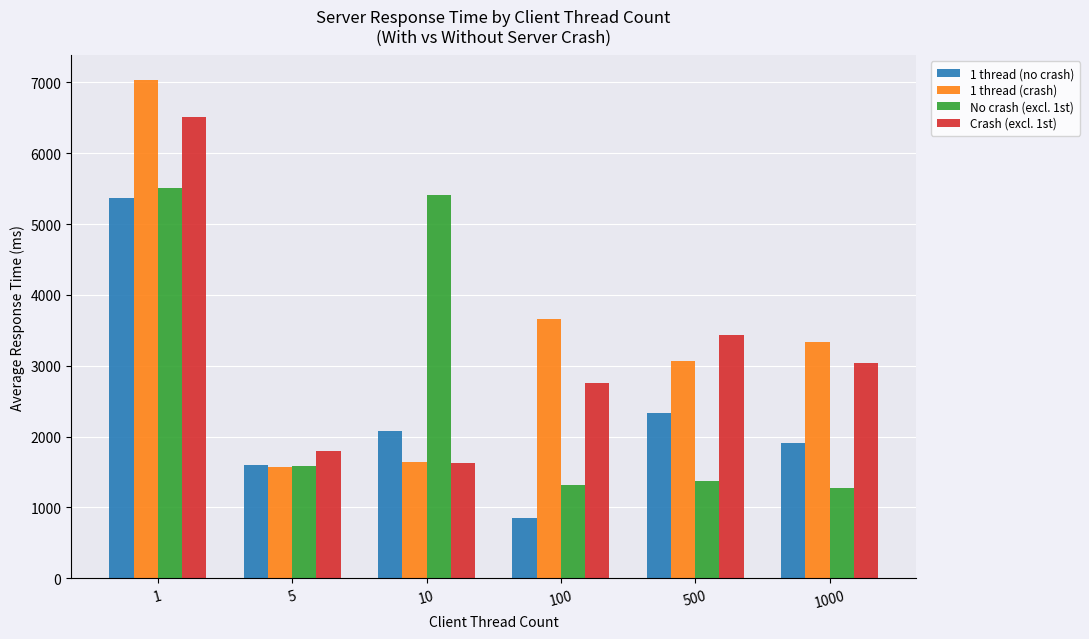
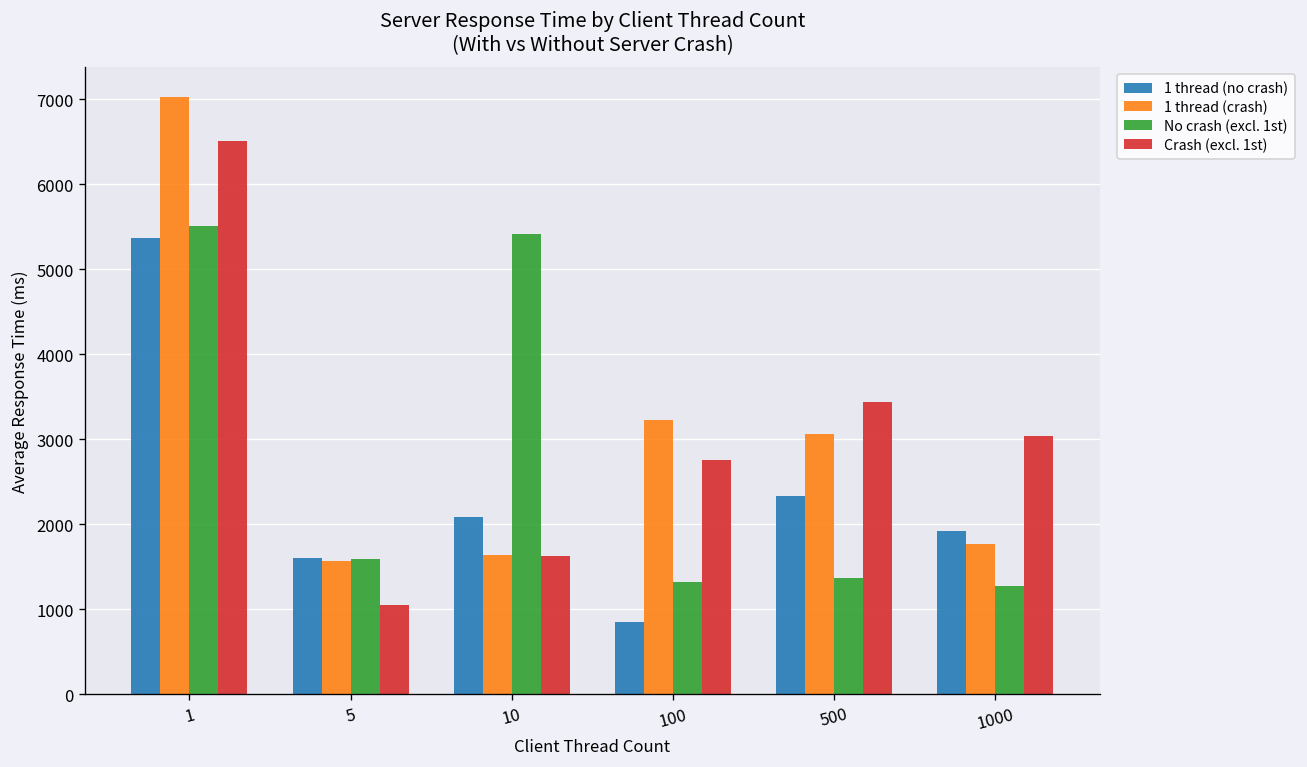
Crash (excl. 1st), 5: 1800 -> 1000
1 thread (crash), 100: 3700 -> 3200
1 thread (crash), 1000: 3300 -> 1800
